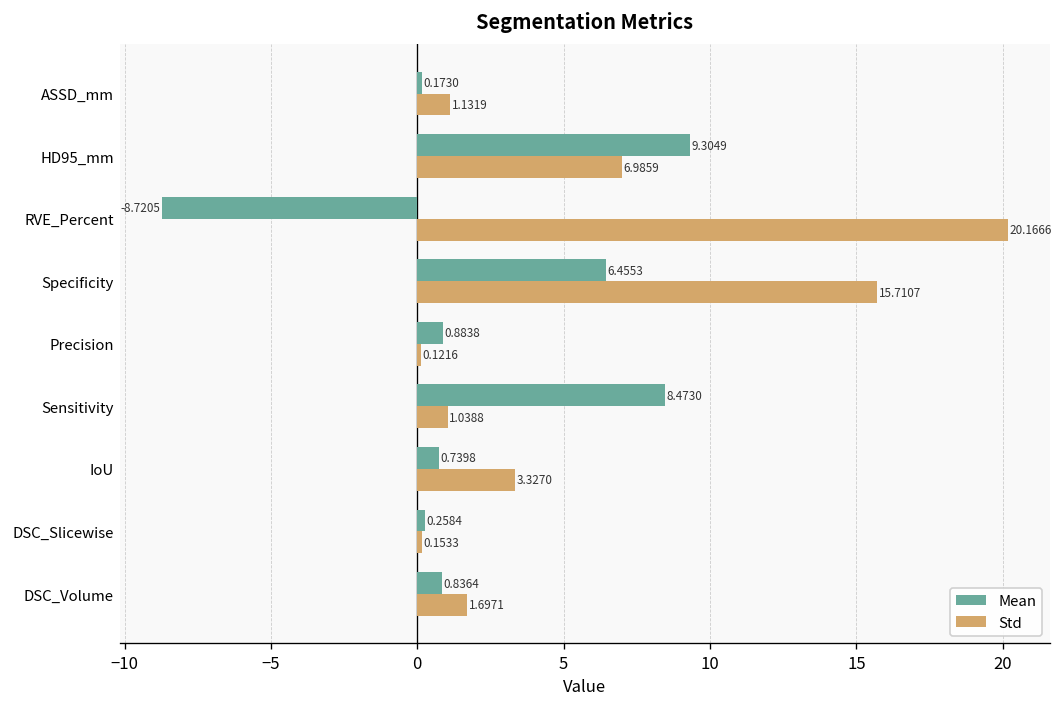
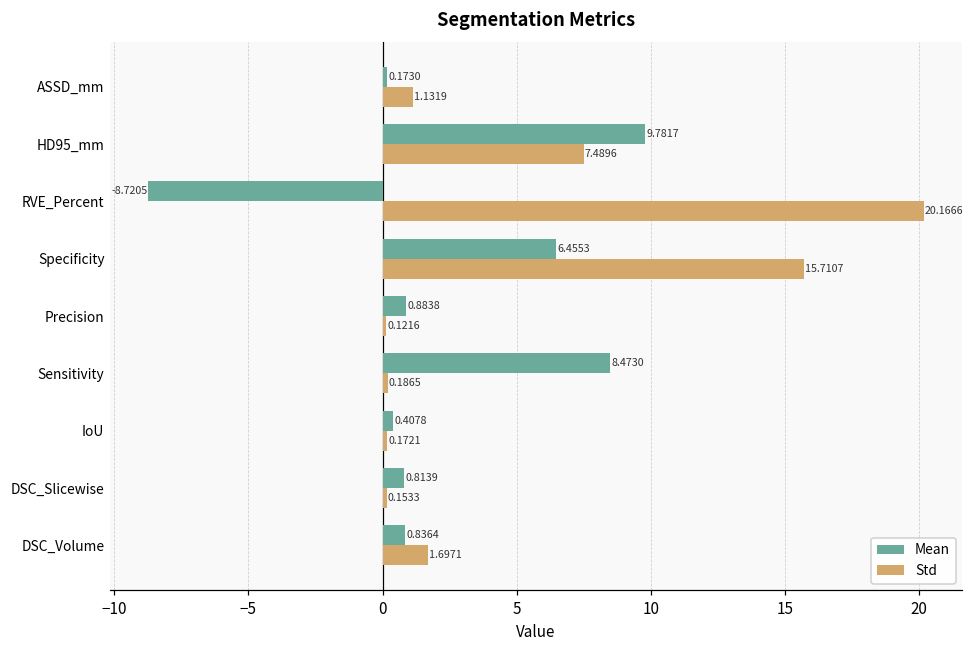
Mean, HD95_mm: 9.3049 -> 9.7817
Std, HD95_mm: 6.9859 -> 7.4896
Std, Sensitivity: 1.0388 -> 0.1865
Mean, IoU: 0.7398 -> 0.4078
Std, IoU: 3.3270 -> 0.1721
Mean, DSC_Slicewise: 0.2584 -> 0.8139
